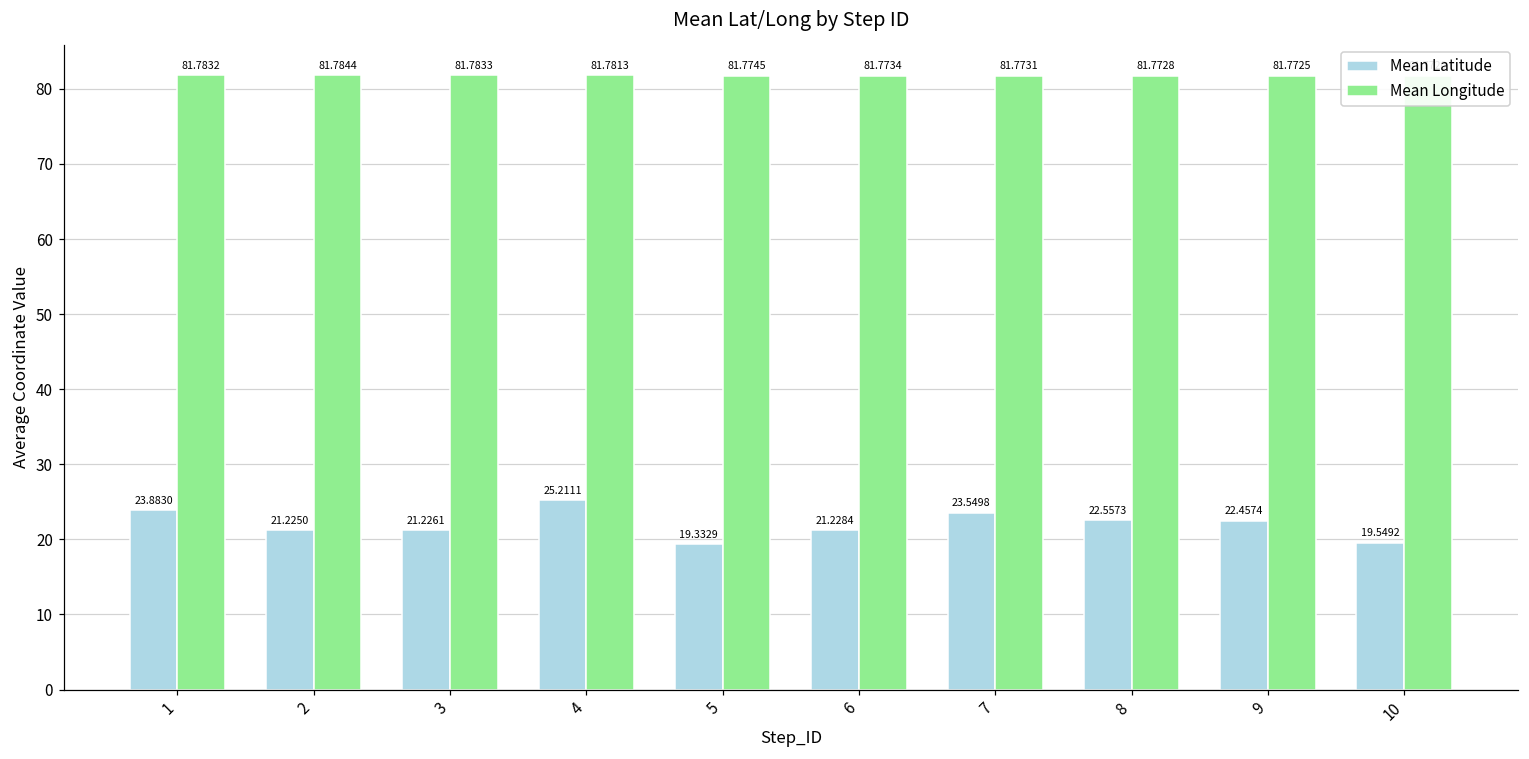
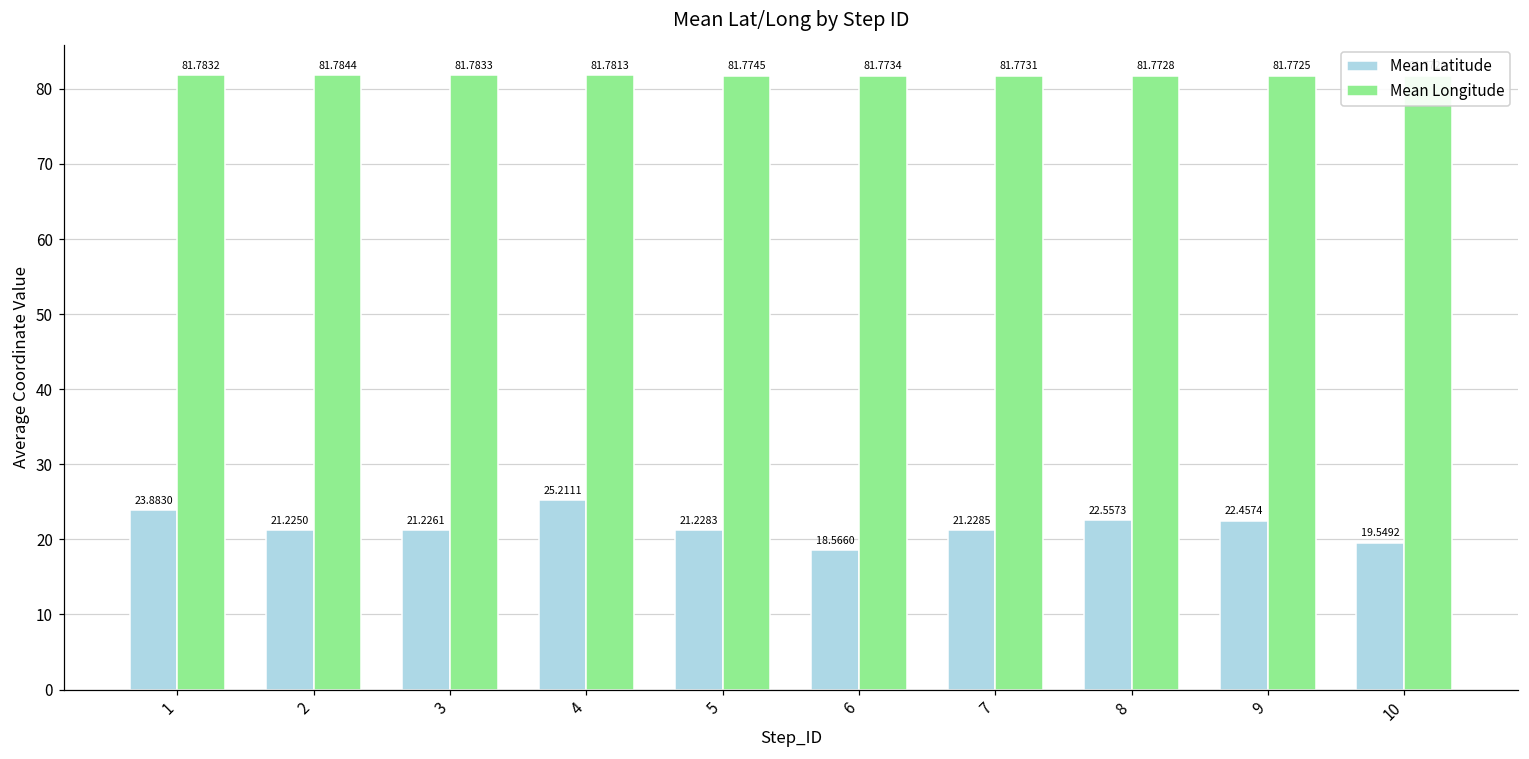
Mean Latitude, 5: 19.3329 -> 21.2283
Mean Latitude, 6: 21.2284 -> 18.5660
Mean Latitude, 7: 23.5498 -> 21.2285
